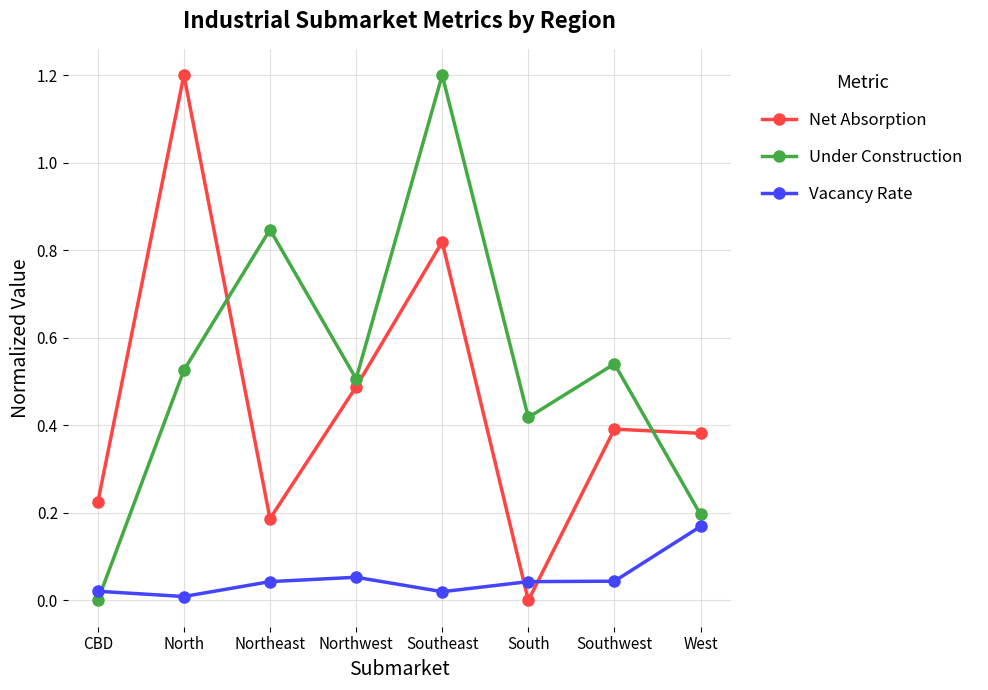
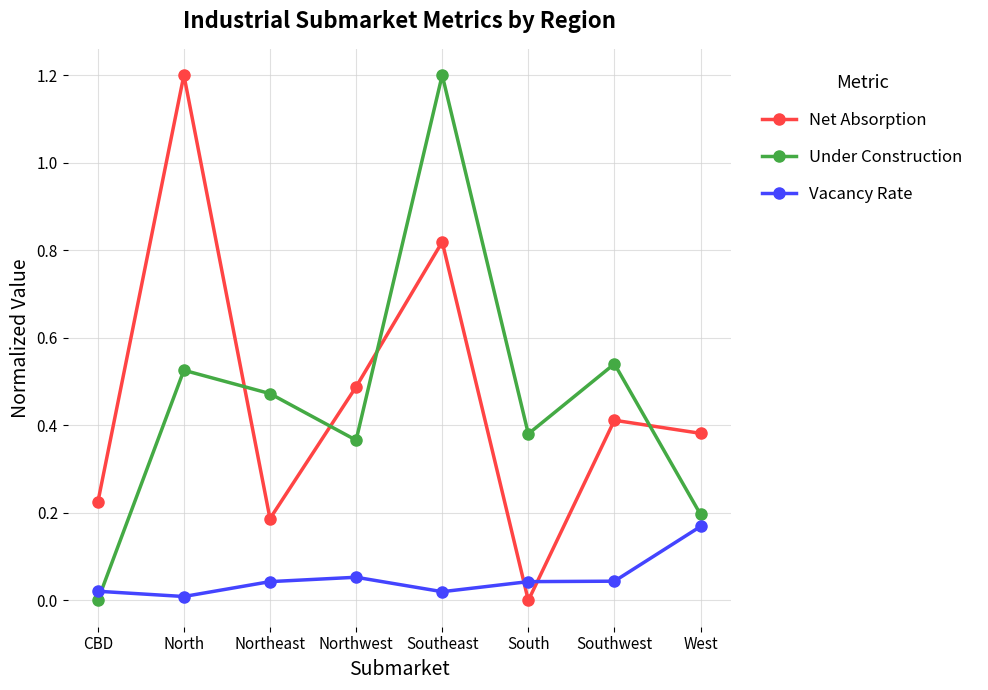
Under Construction, Northeast: 0.85 -> 0.47
Under Construction, Northwest: 0.51 -> 0.37
Under Construction, South: 0.42 -> 0.38
Net Absorption, Southwest: 0.39 -> 0.41
